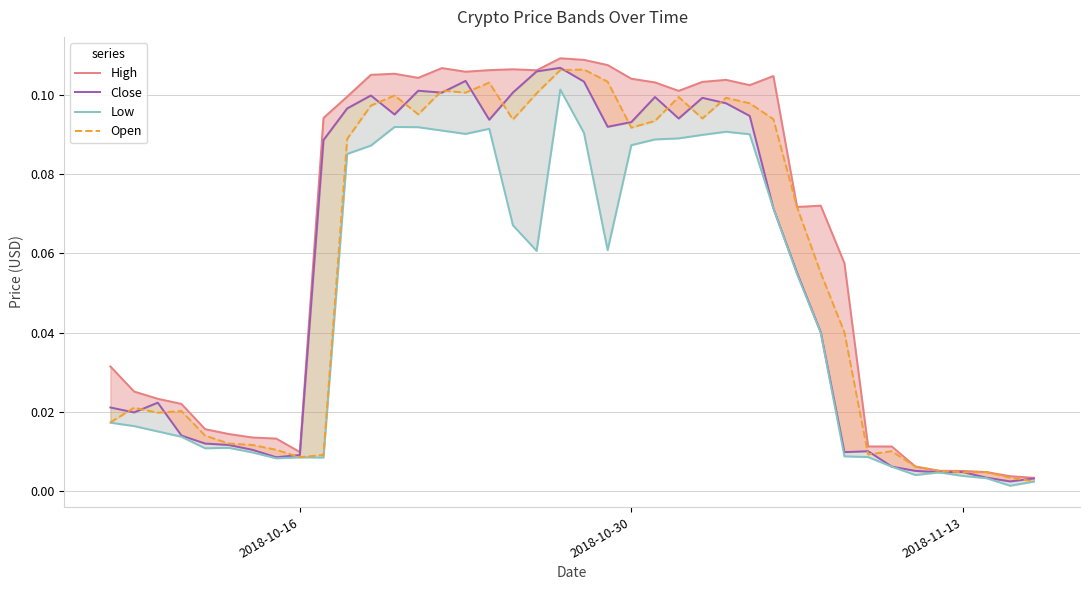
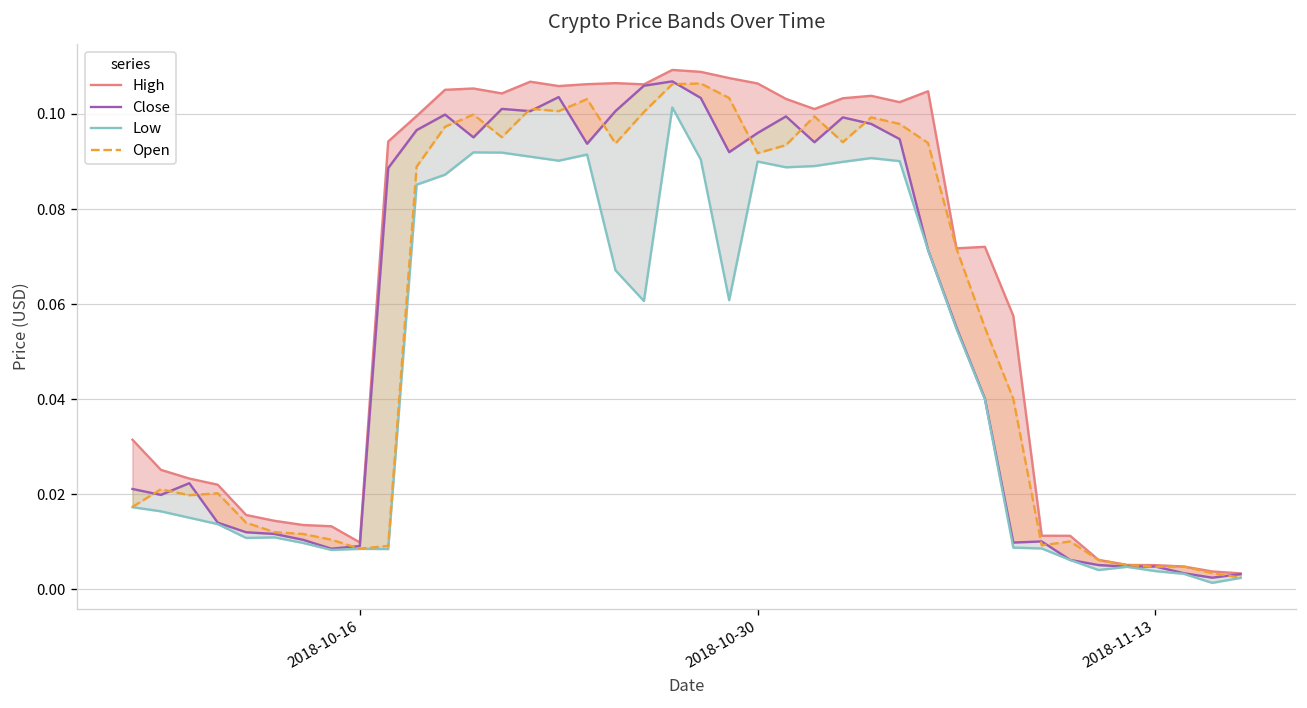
High, 2018-10-30: 0.104 -> 0.106
Close, 2018-10-30: 0.093 -> 0.096
Low, 2018-10-30: 0.087 -> 0.090
